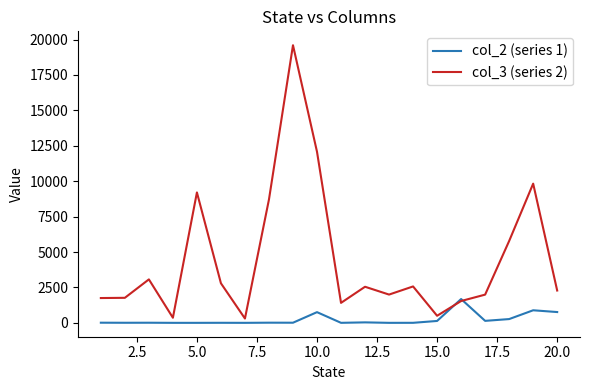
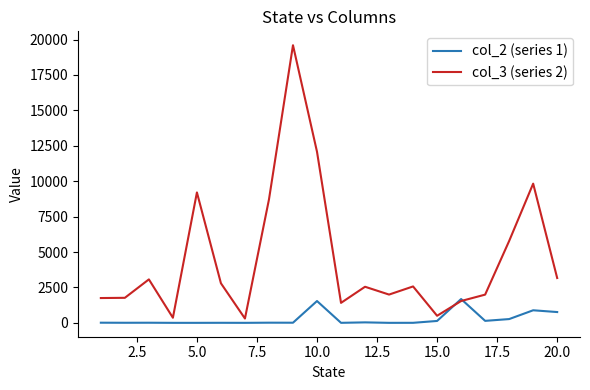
col_2 (series 1), 10.0: 800 -> 1500
col_3 (series 2), 20.0: 2300 -> 3200
